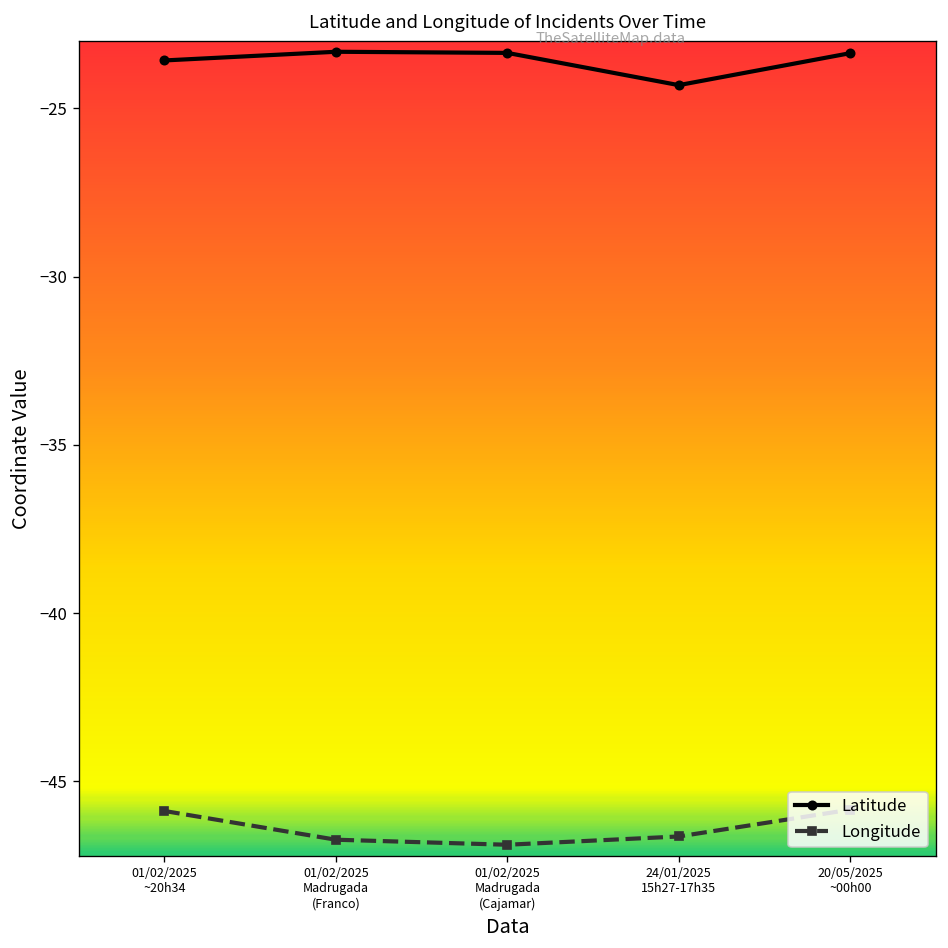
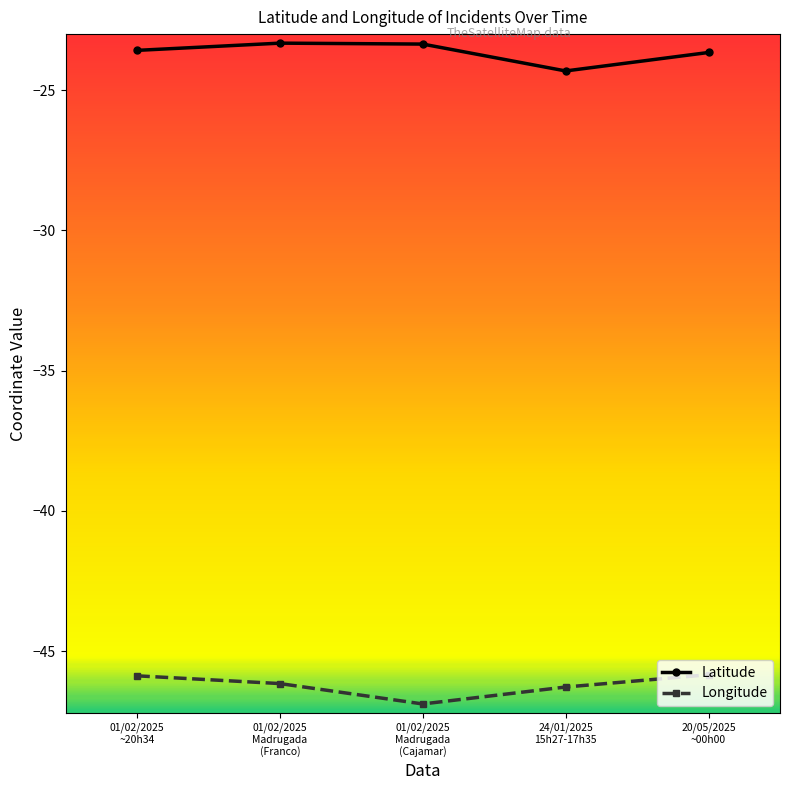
Longitude, 01/02/2025 Madrugada (Franco): -46.7 -> -46.2
Longitude, 24/01/2025 15h27-17h35: -46.6 -> -46.3
Latitude, 20/05/2025 ~00h00: -23.4 -> -23.7
